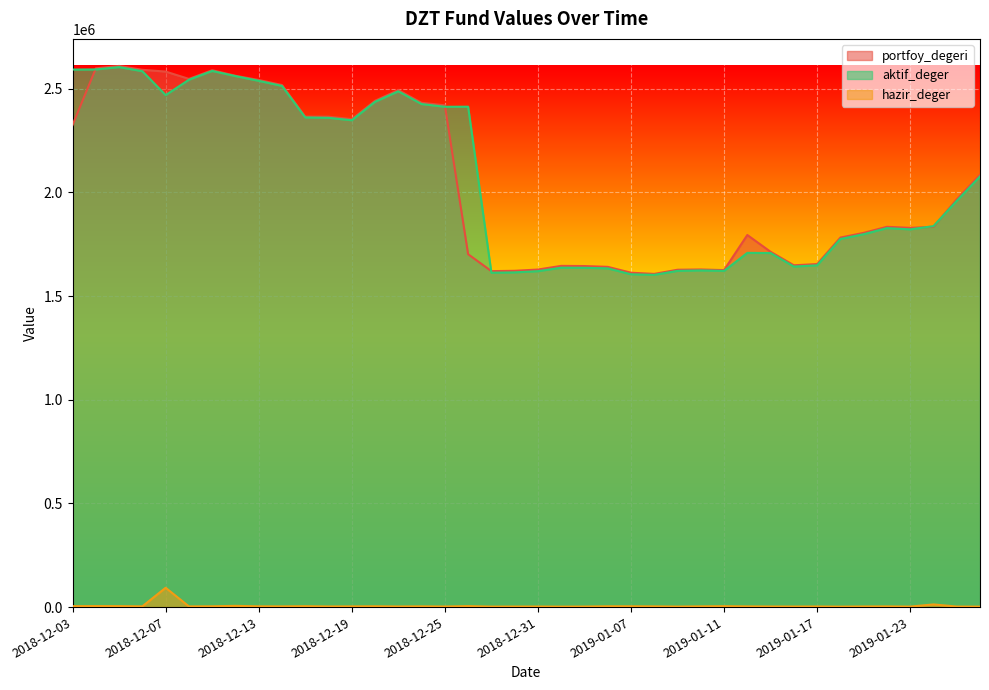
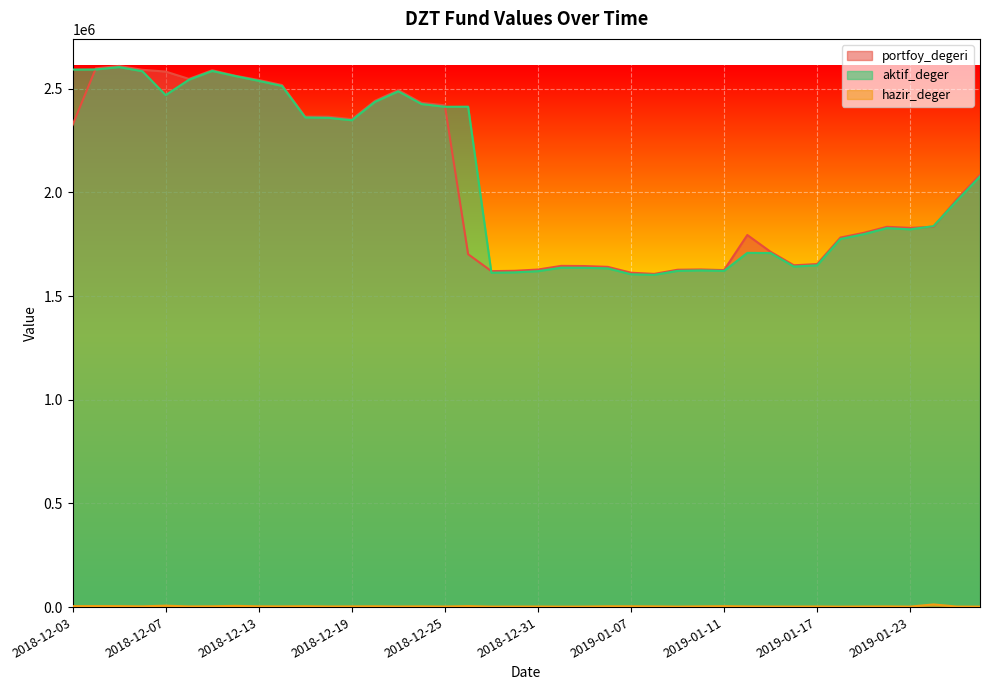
hazir_deger, 2018-12-07: 90000 -> 10000
